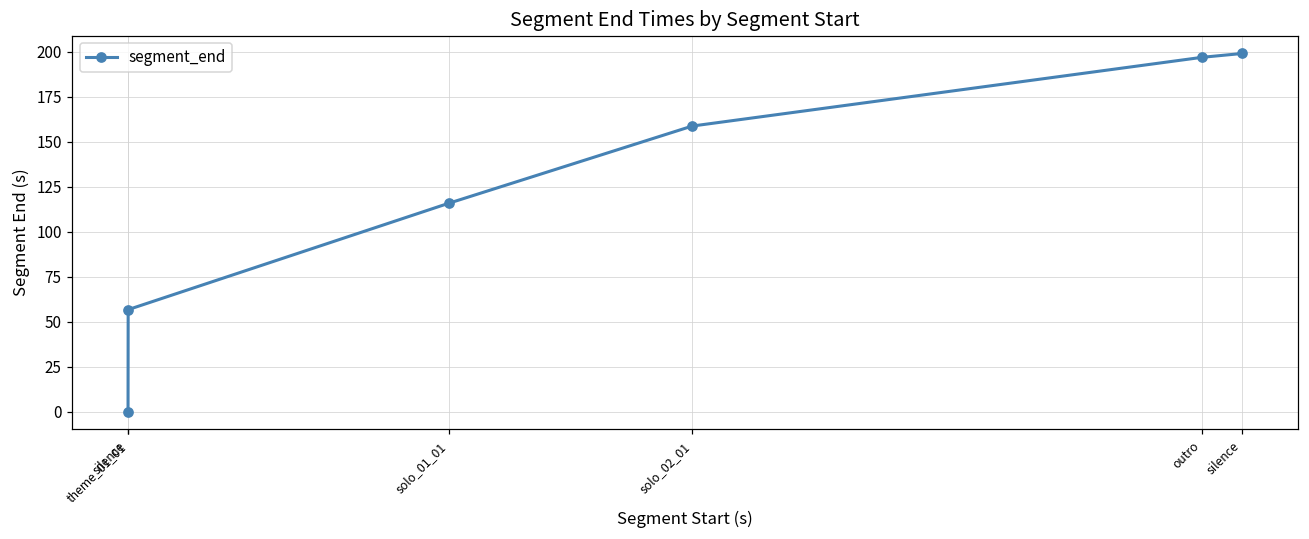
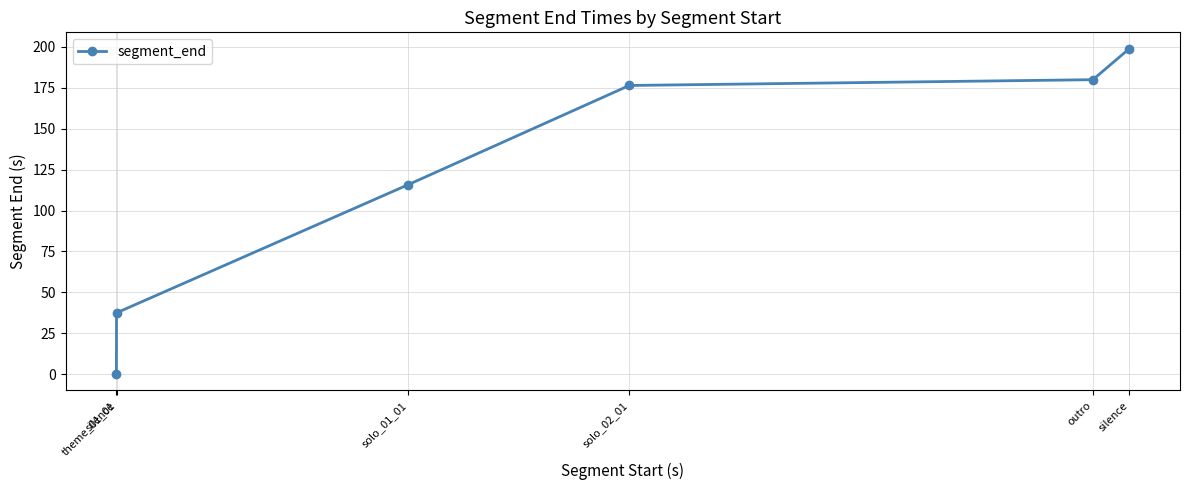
theme_01_01: 57 -> 37
solo_02_01: 159 -> 176
outro: 197 -> 180
